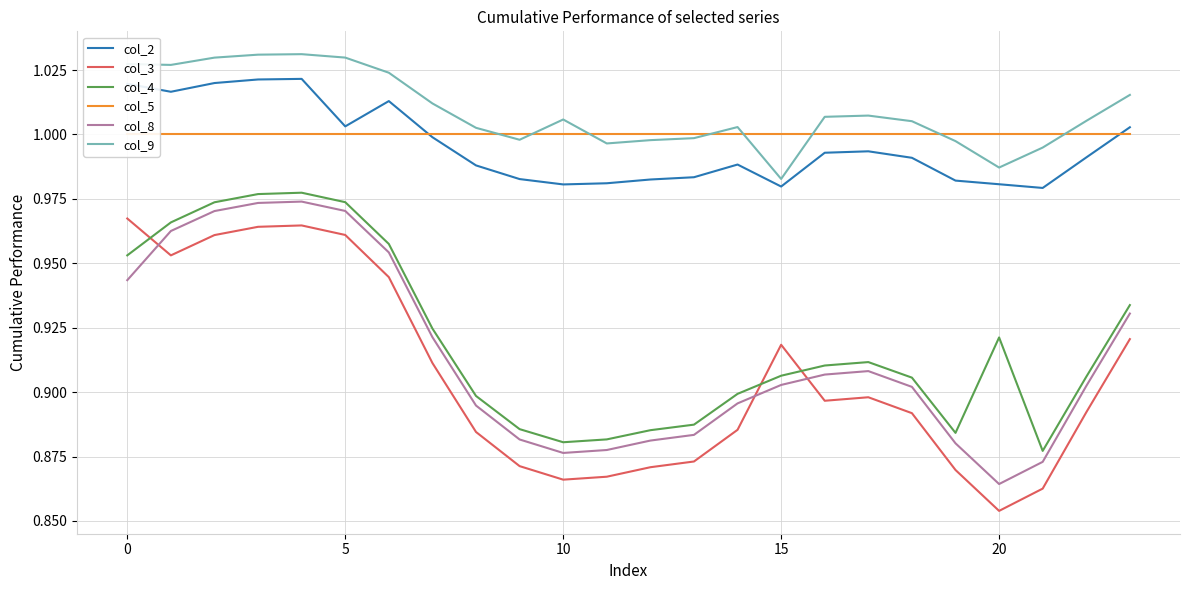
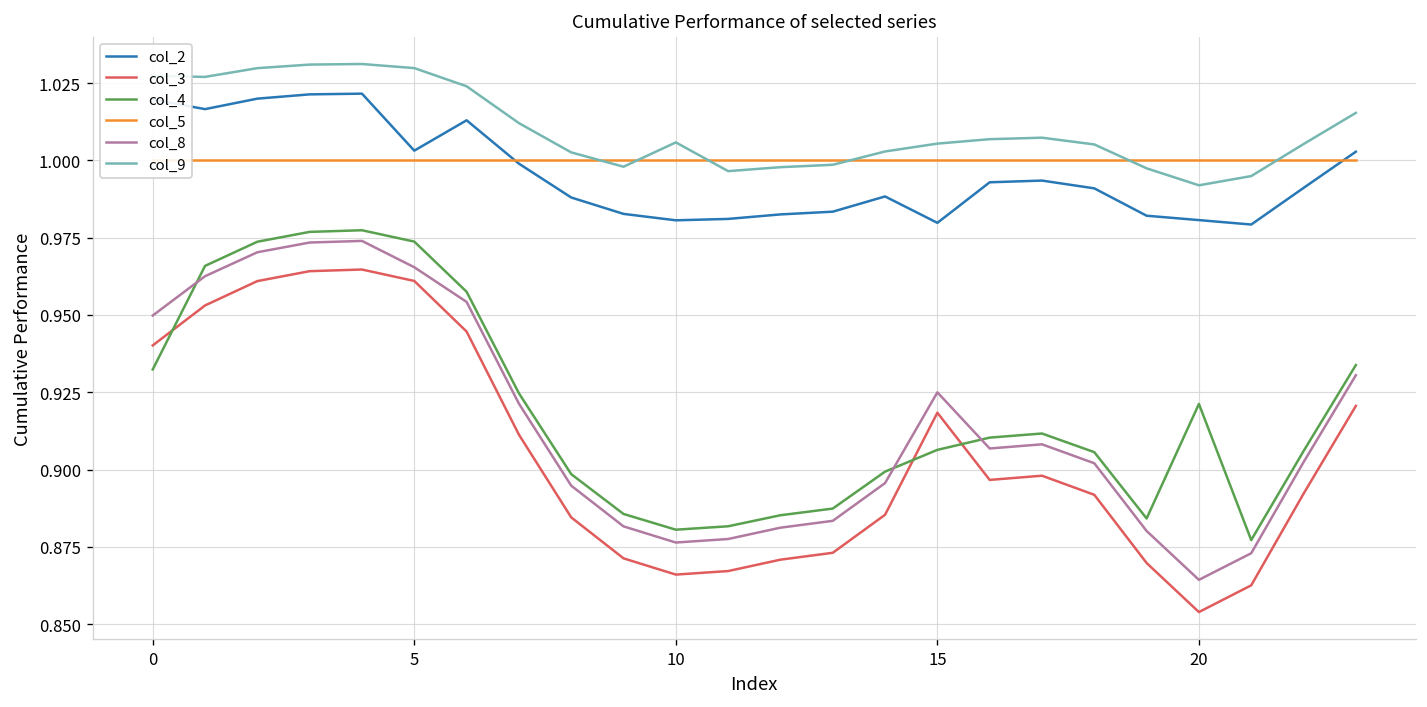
col_3, 0: 0.967 -> 0.940
col_4, 0: 0.953 -> 0.932
col_8, 0: 0.943 -> 0.950
col_8, 5: 0.970 -> 0.965
col_8, 15: 0.903 -> 0.925
col_9, 15: 0.983 -> 1.005
col_9, 20: 0.987 -> 0.992
